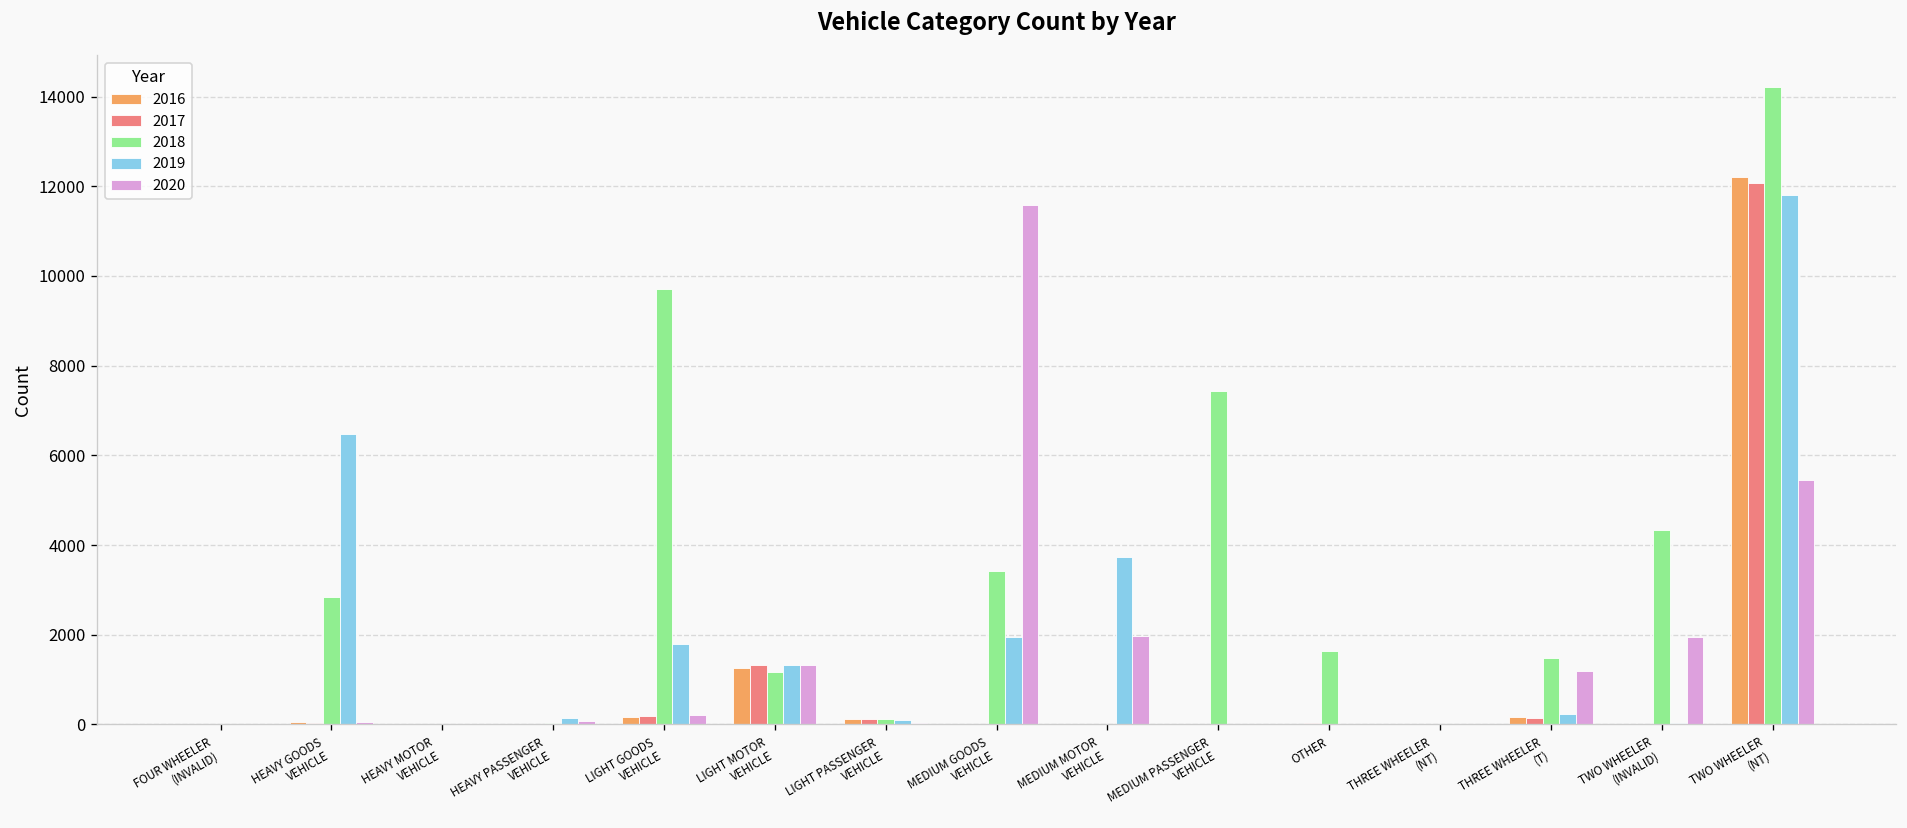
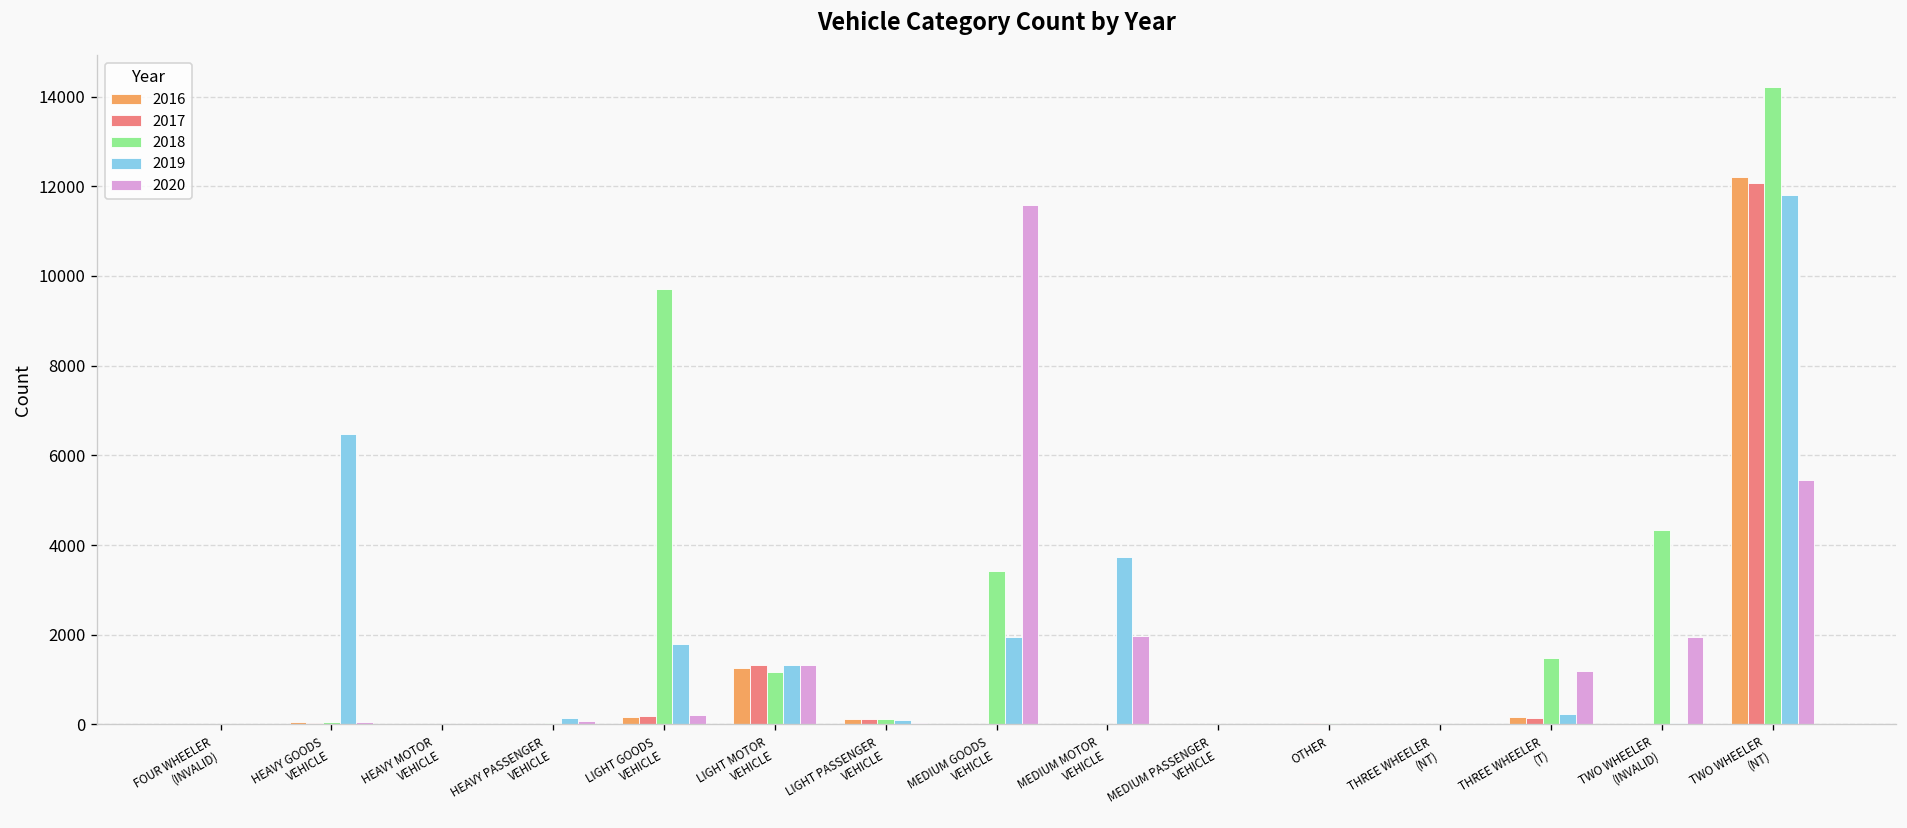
2018, HEAVY GOODS VEHICLE: 2800 -> 100
2018, MEDIUM PASSENGER VEHICLE: 7400 -> 0
2018, OTHER: 1600 -> 0
